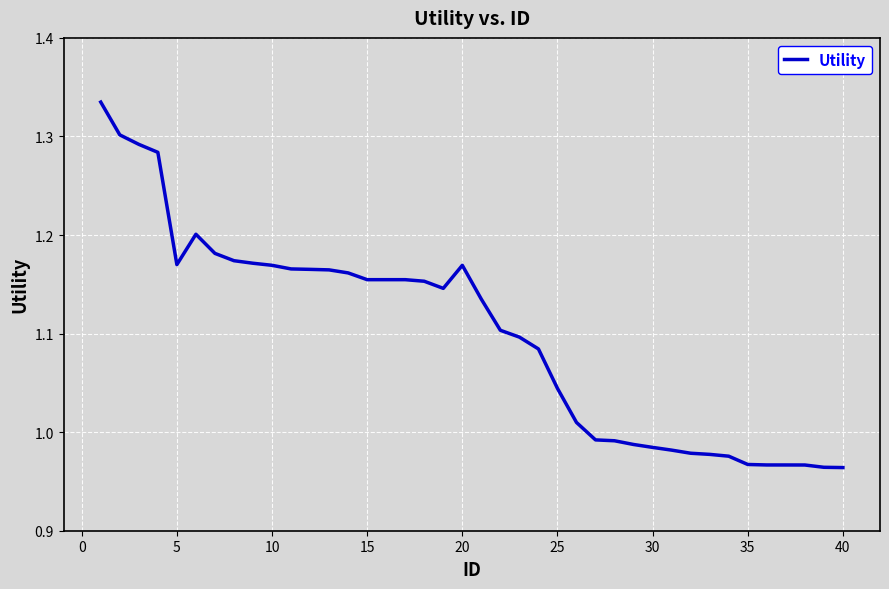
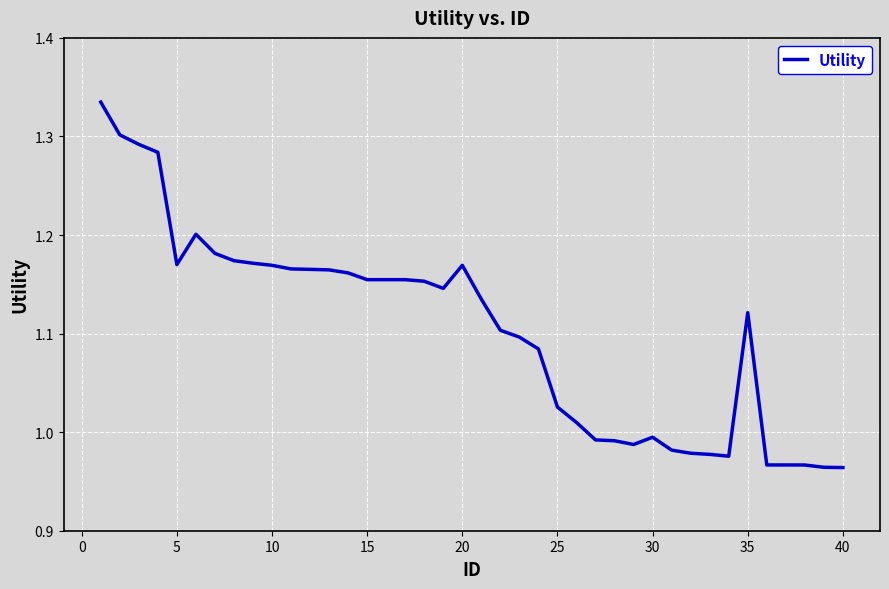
25: 1.04 -> 1.03
30: 0.98 -> 0.99
35: 0.97 -> 1.12
